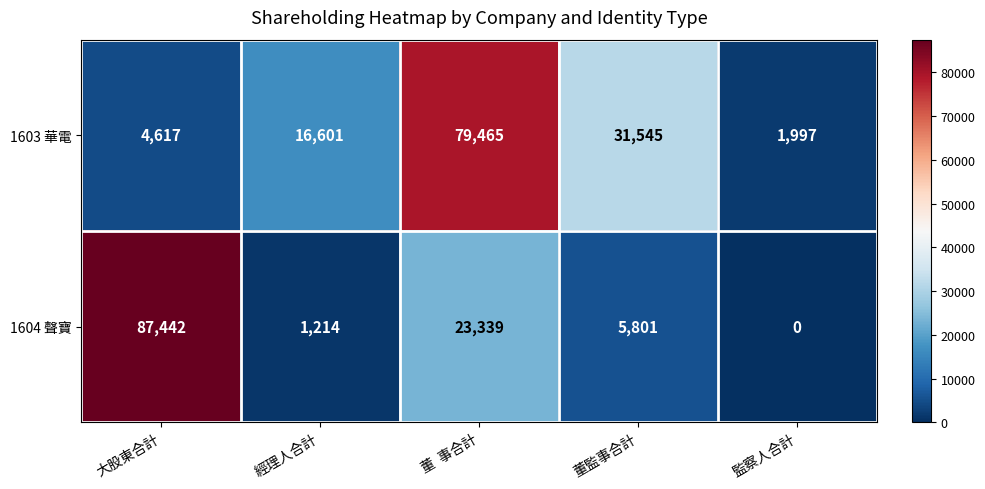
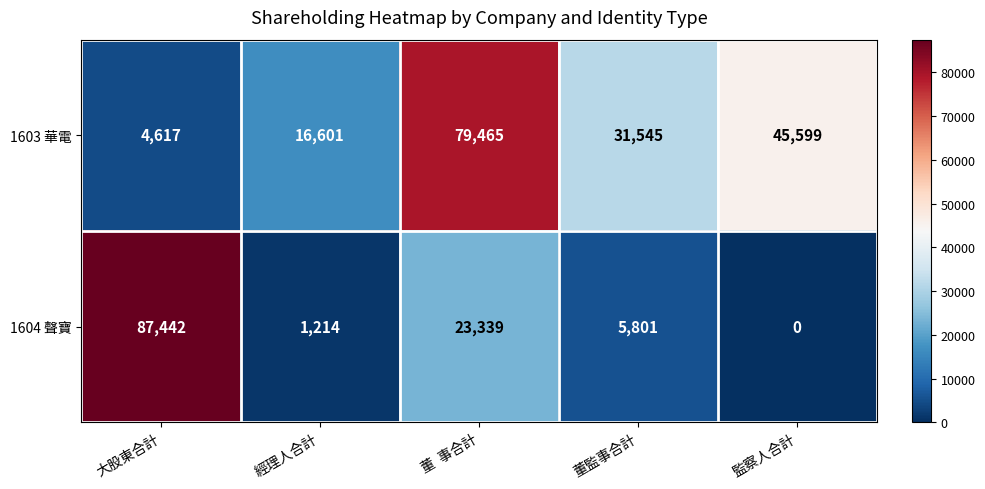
1603 華電, 監察人合計: 1,997 -> 45,599
